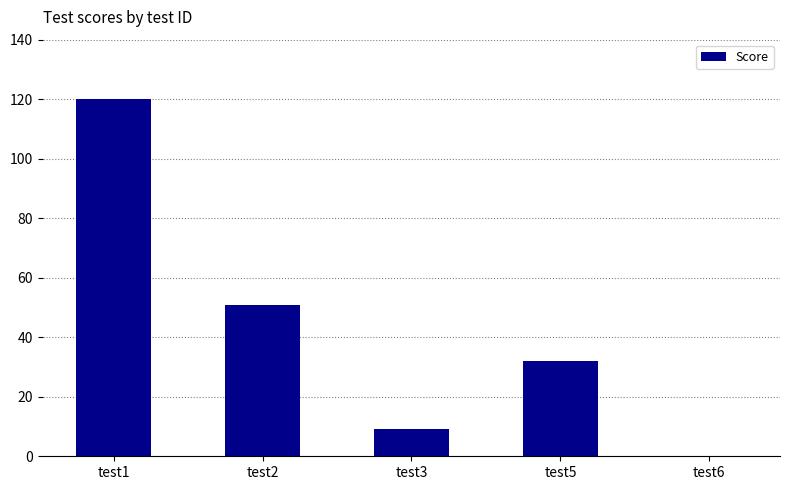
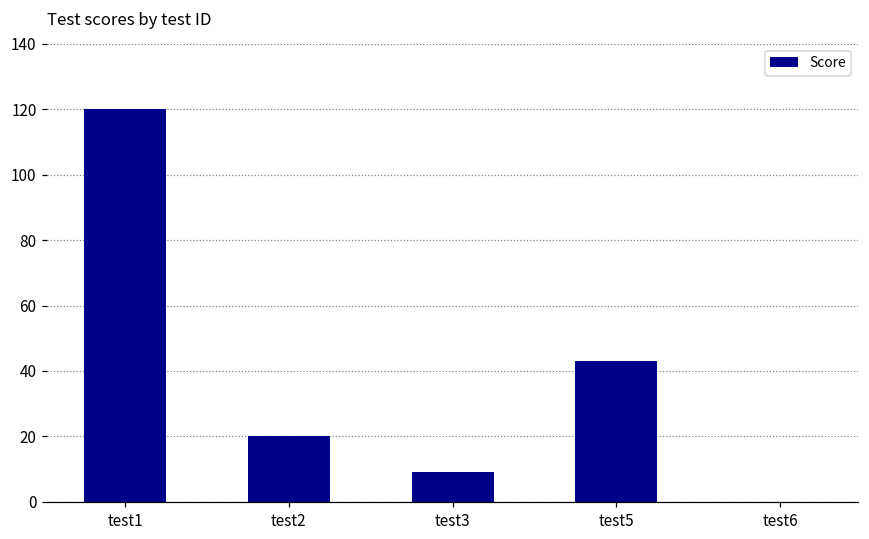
test2: 51 -> 20
test5: 32 -> 43
